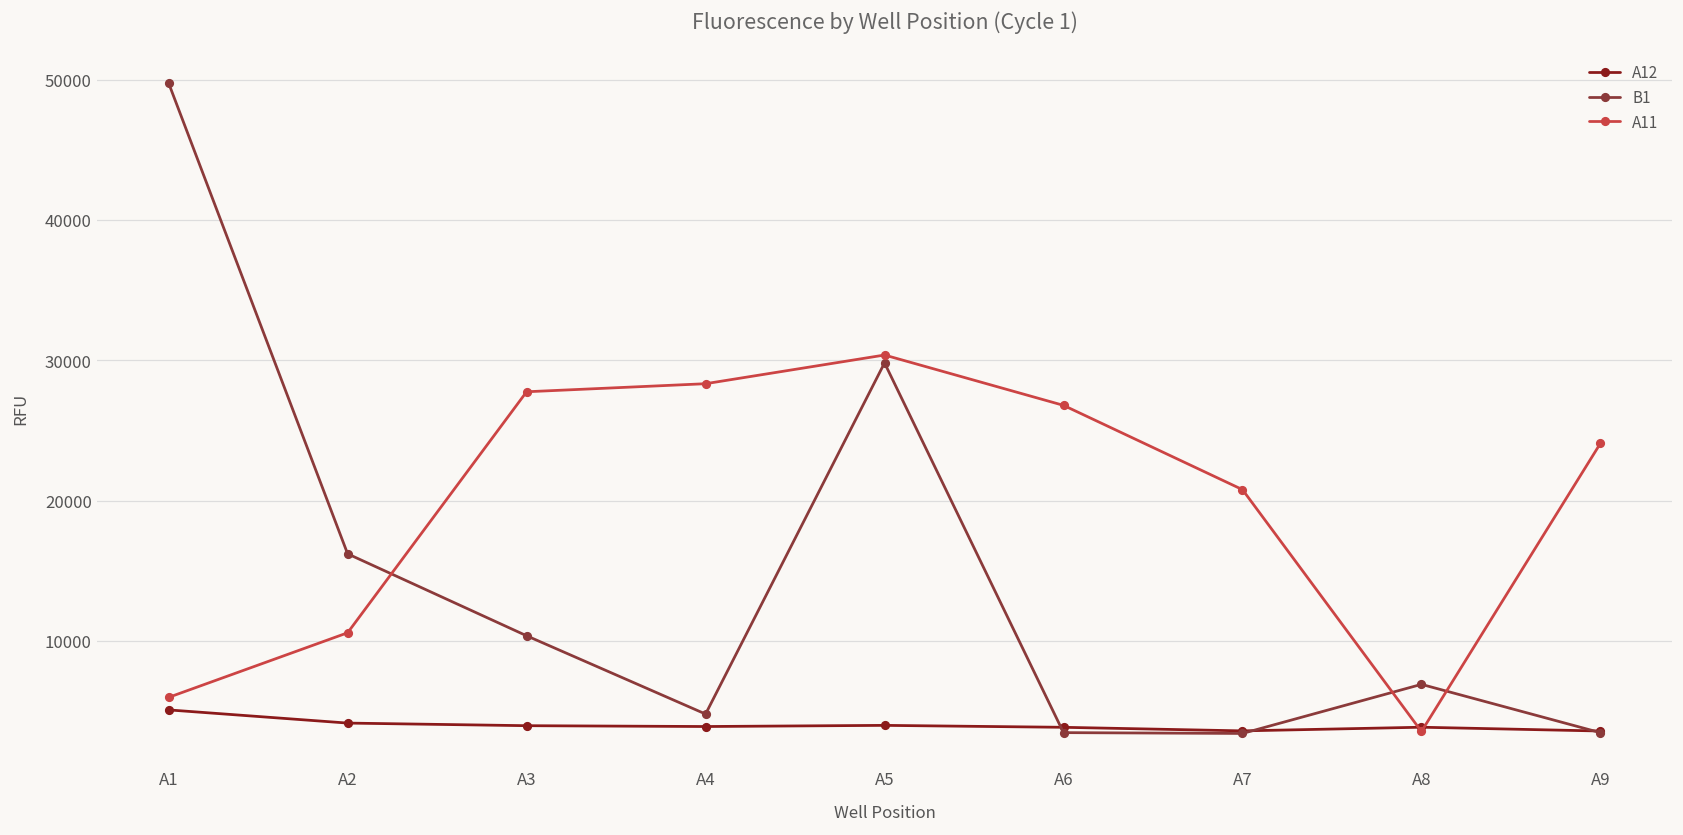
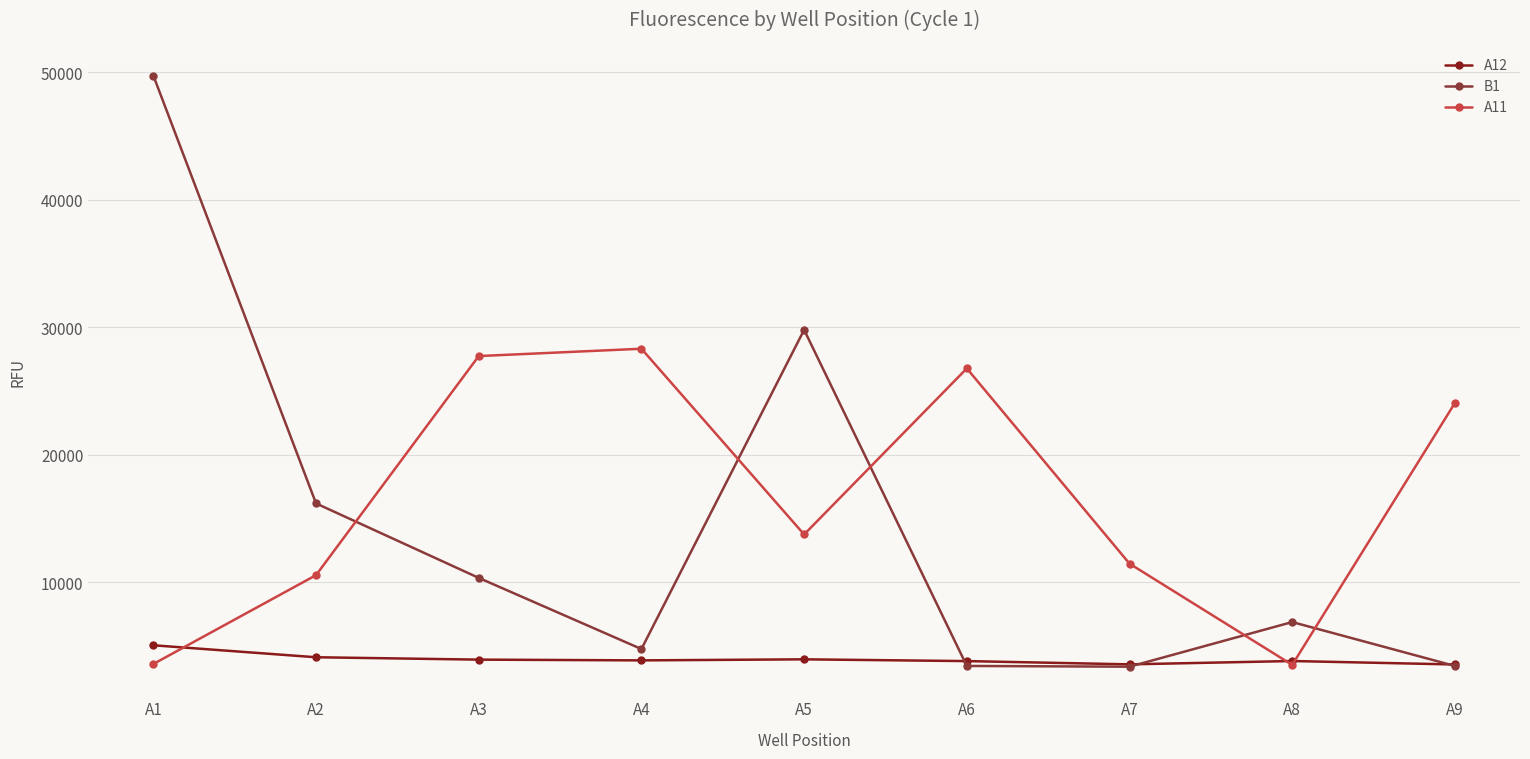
A11, A1: 6000 -> 3600
A11, A5: 30400 -> 13800
A11, A7: 20800 -> 11500
